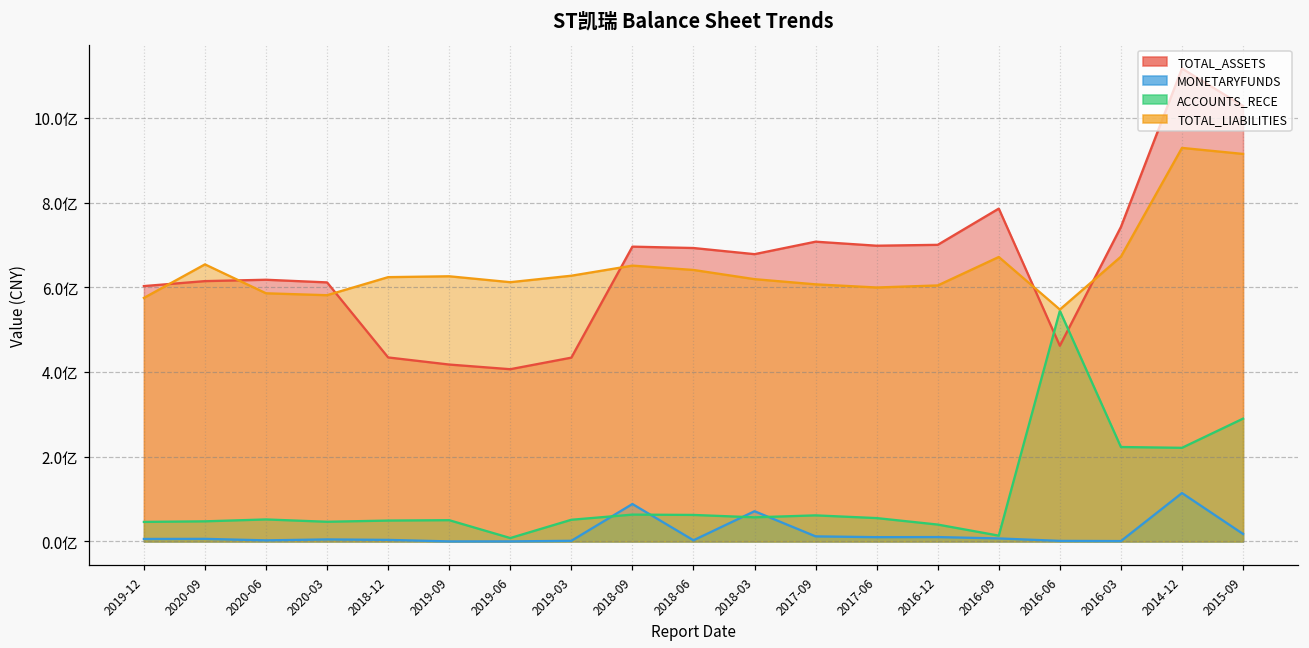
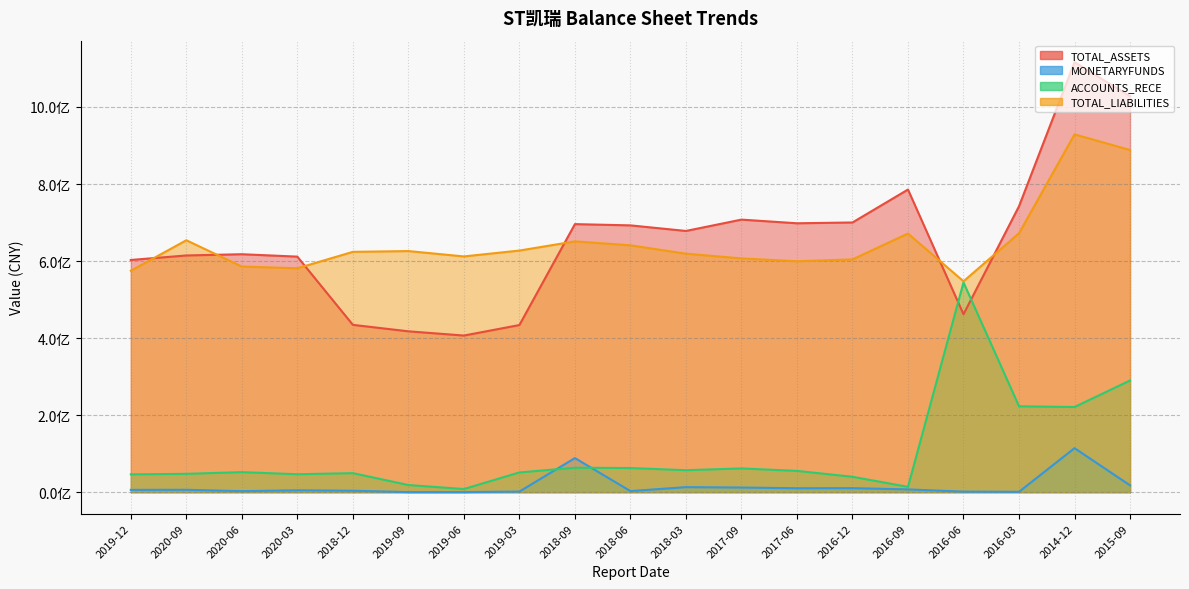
ACCOUNTS_RECE, 2019-09: 0.5亿 -> 0.2亿
MONETARYFUNDS, 2018-03: 0.7亿 -> 0.1亿
TOTAL_LIABILITIES, 2015-09: 9.1亿 -> 8.9亿
